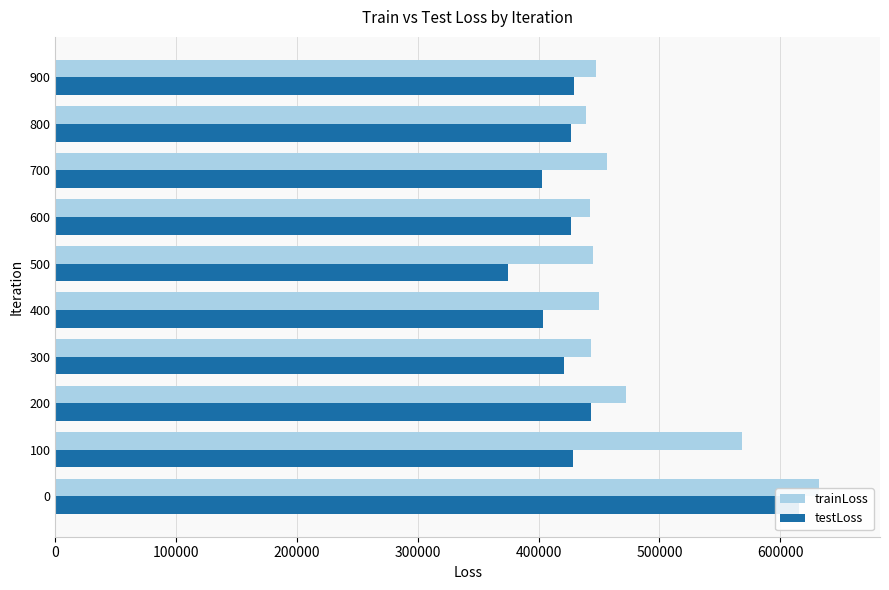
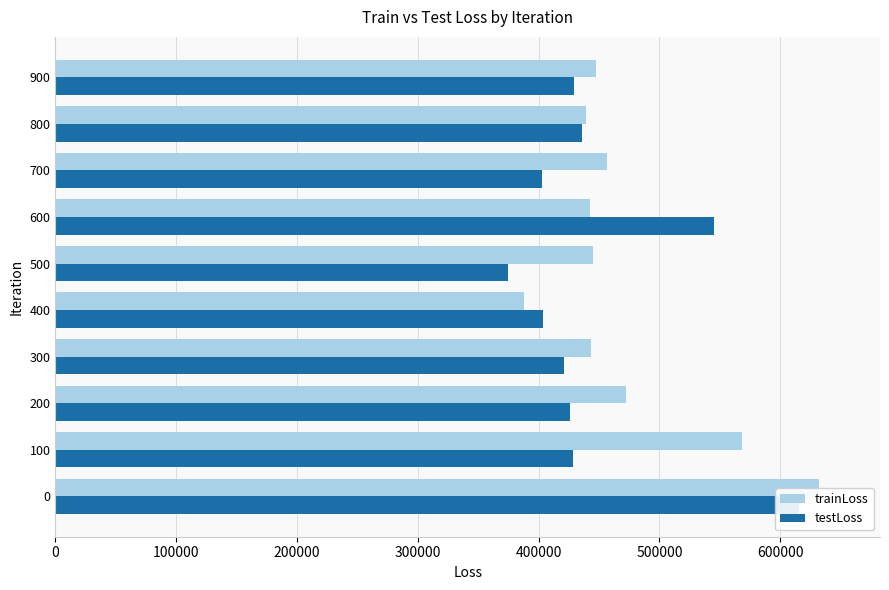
testLoss, 800: 427000 -> 436000
testLoss, 600: 427000 -> 545000
trainLoss, 400: 450000 -> 388000
testLoss, 200: 443000 -> 426000
